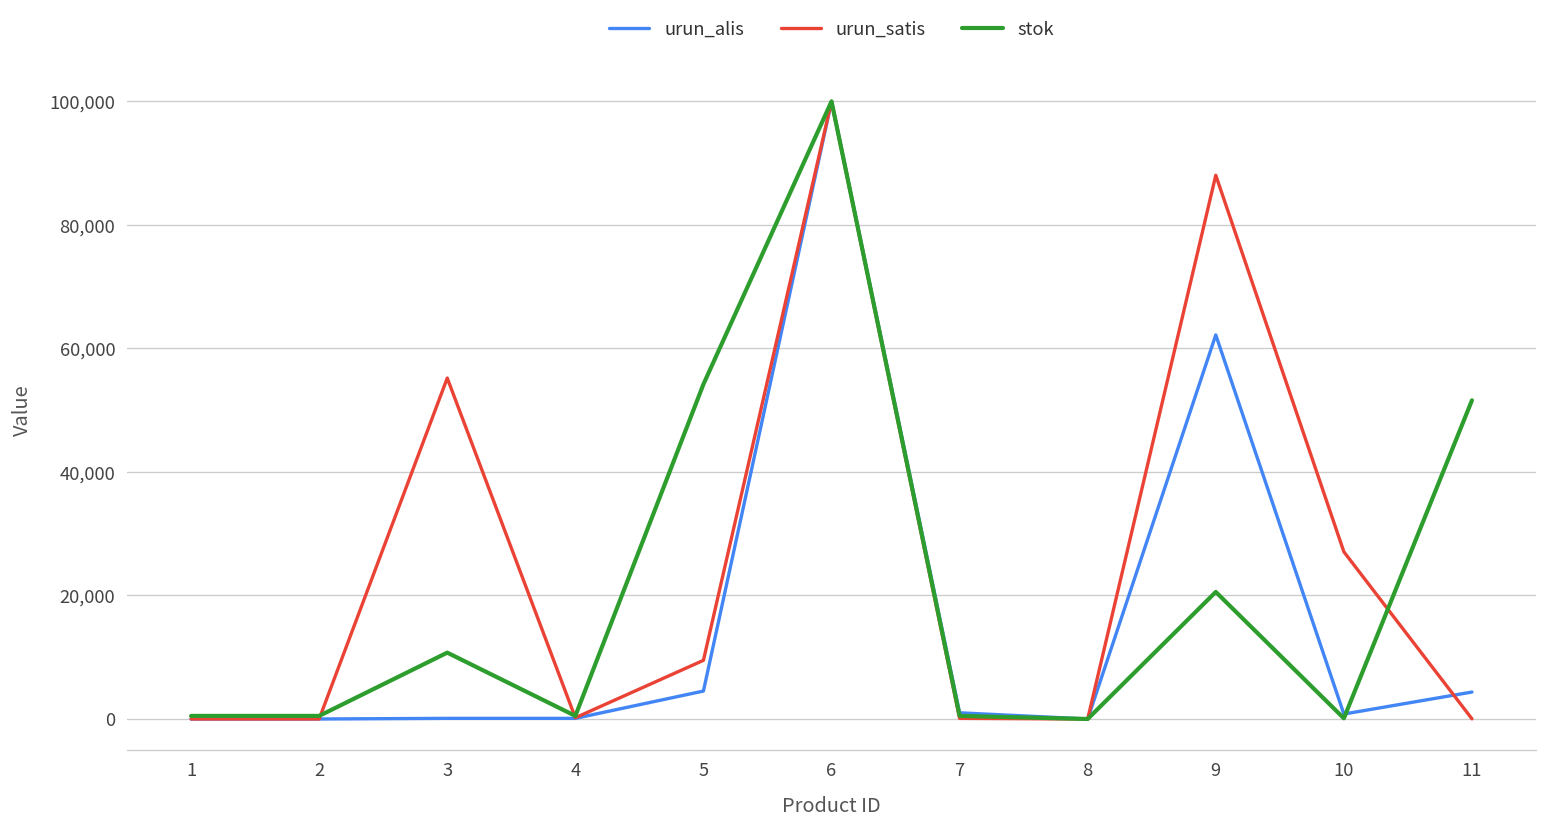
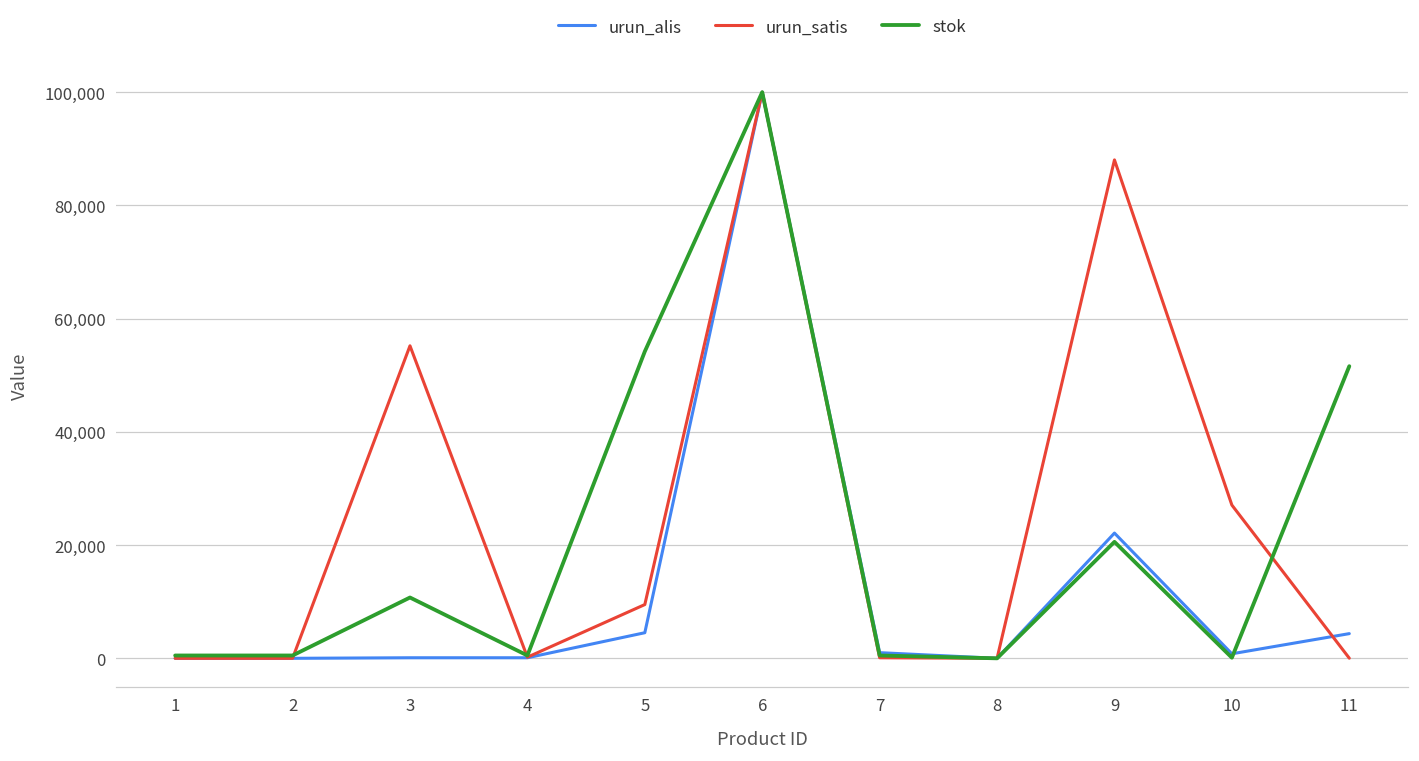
urun_alis, 9: 62,000 -> 22,000
